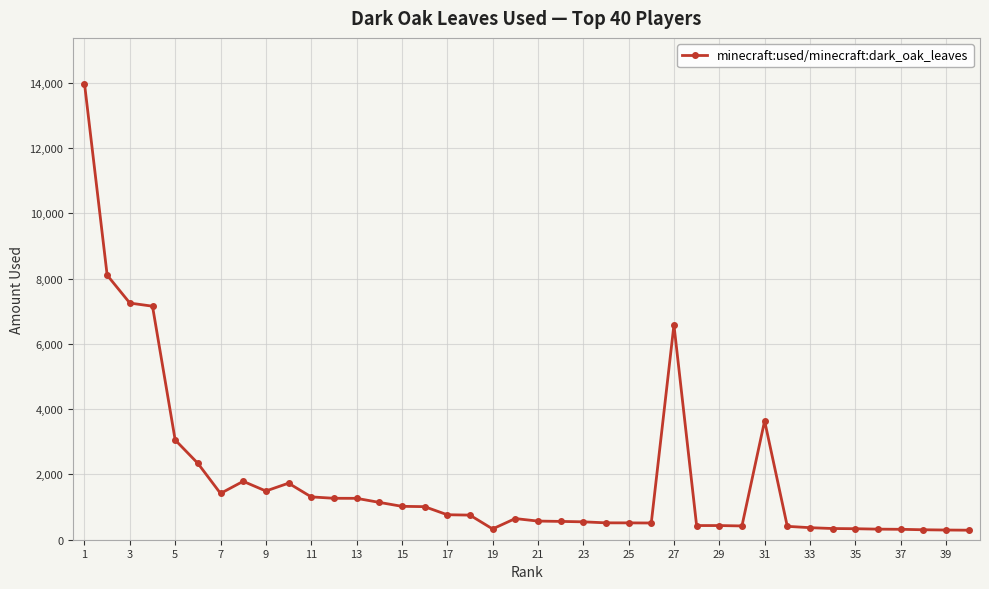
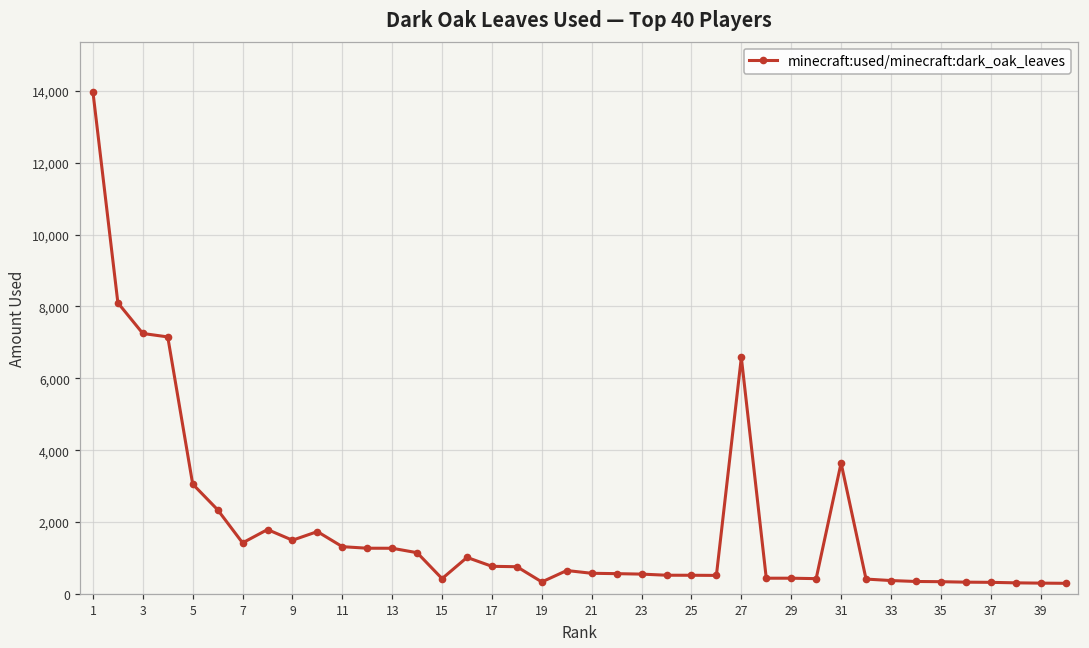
15: 1,000 -> 400
